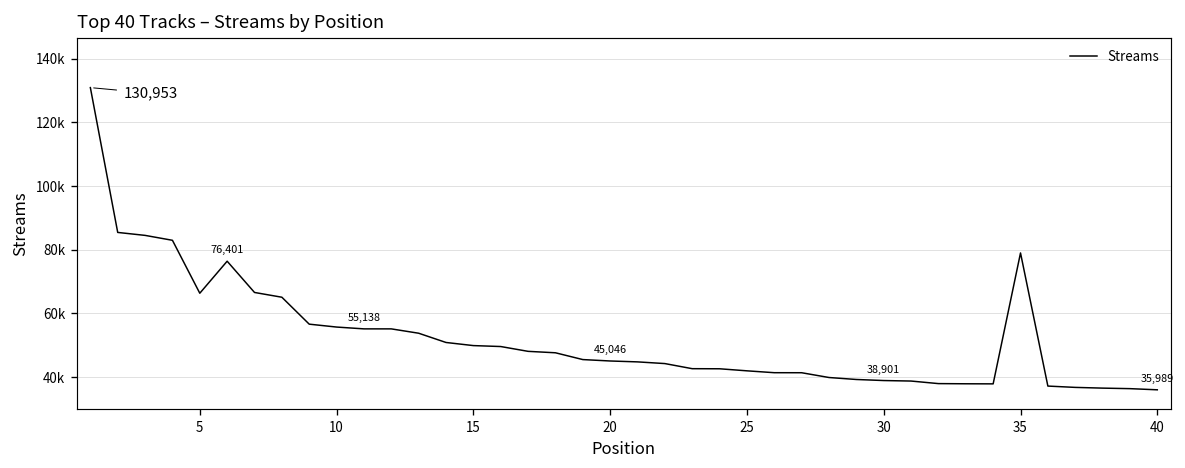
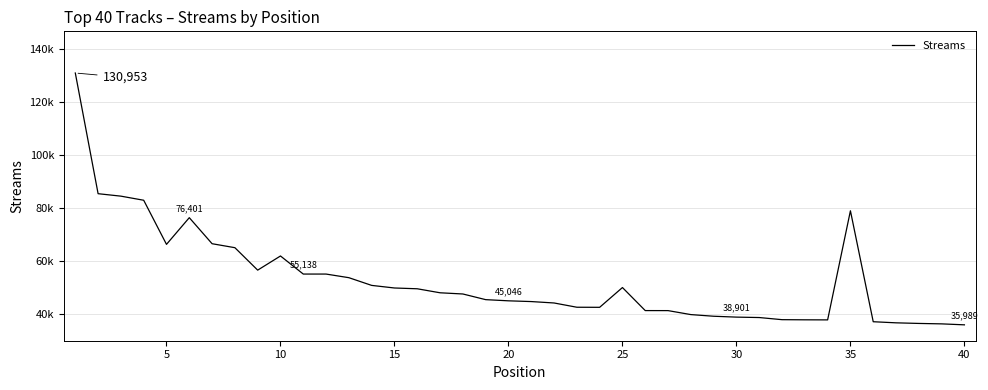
10: 56000 -> 62000
25: 42000 -> 50000
